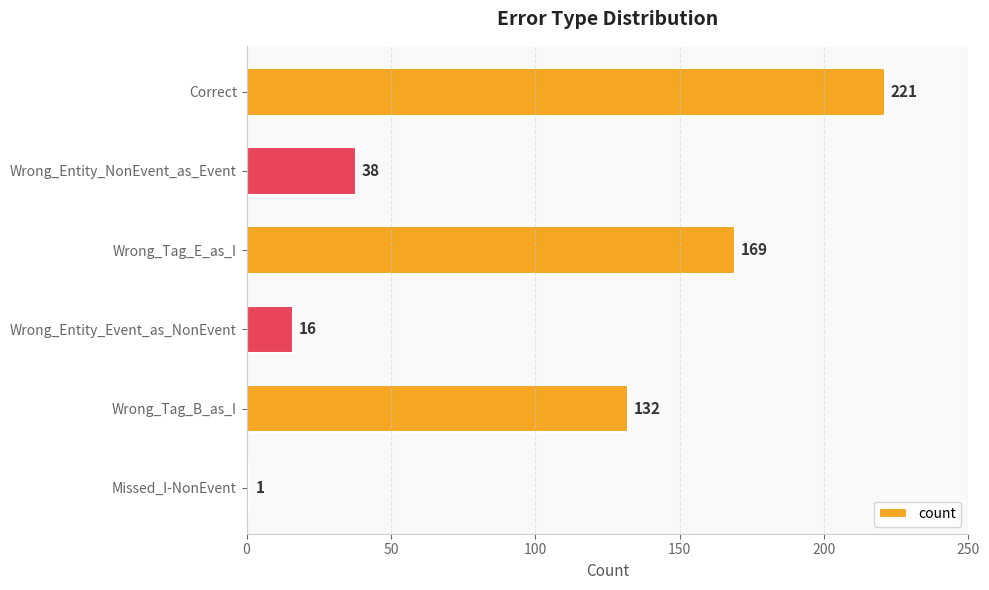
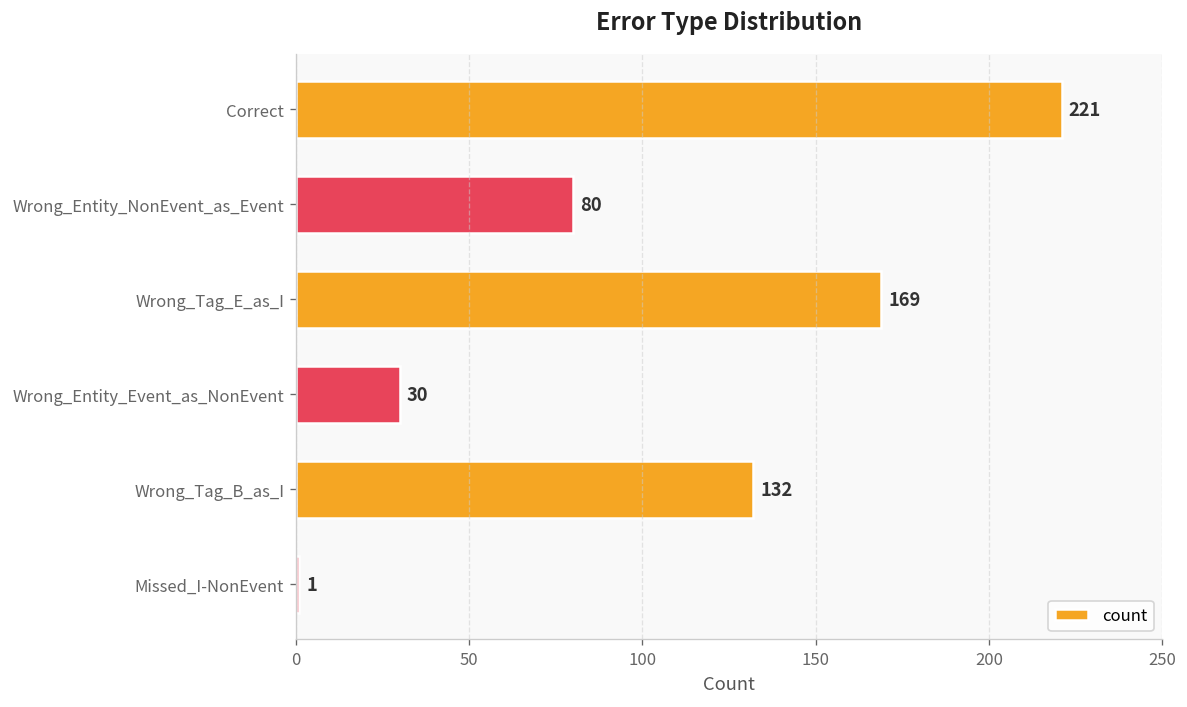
Wrong_Entity_NonEvent_as_Event: 38 -> 80
Wrong_Entity_Event_as_NonEvent: 16 -> 30
